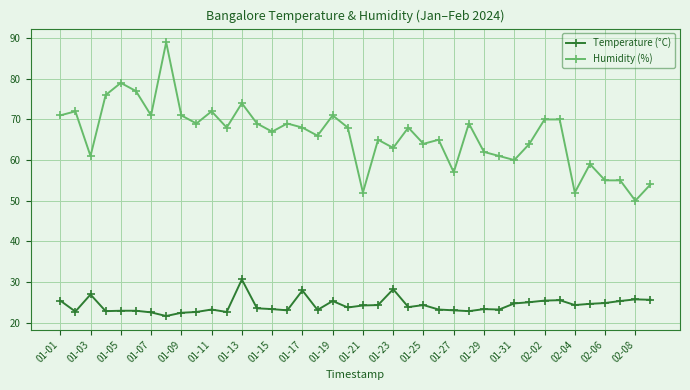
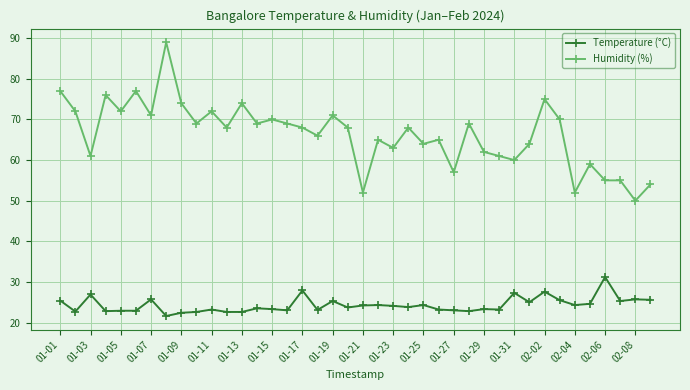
Humidity (%), 01-01: 71 -> 77
Humidity (%), 01-05: 79 -> 72
Temperature (°C), 01-07: 23 -> 26
Humidity (%), 01-09: 71 -> 74
Temperature (°C), 01-13: 31 -> 23
Humidity (%), 01-15: 67 -> 70
Temperature (°C), 01-23: 28 -> 24
Temperature (°C), 01-31: 25 -> 27
Temperature (°C), 02-02: 25 -> 28
Humidity (%), 02-02: 70 -> 75
Temperature (°C), 02-06: 25 -> 31
